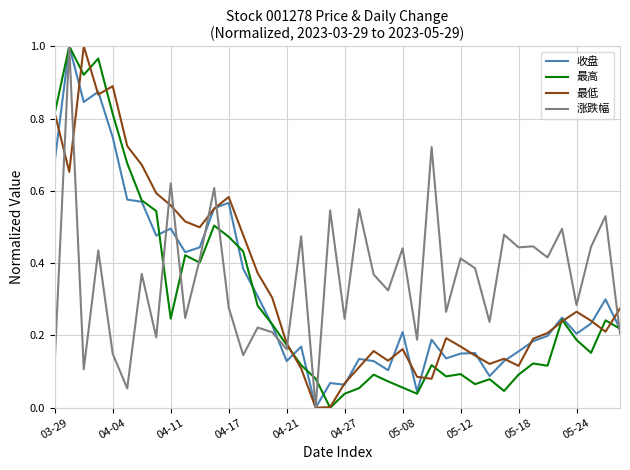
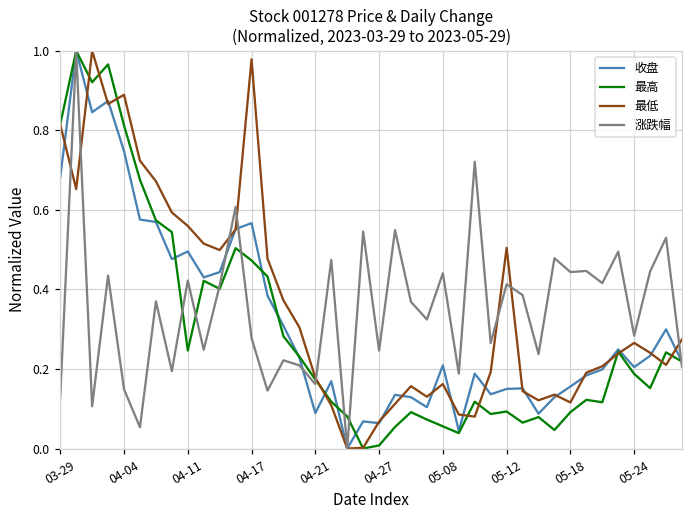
涨跌幅, 04-11: 0.62 -> 0.42
最低, 04-17: 0.58 -> 0.98
收盘, 04-21: 0.13 -> 0.09
最高, 04-27: 0.04 -> 0.01
最低, 05-12: 0.17 -> 0.50
